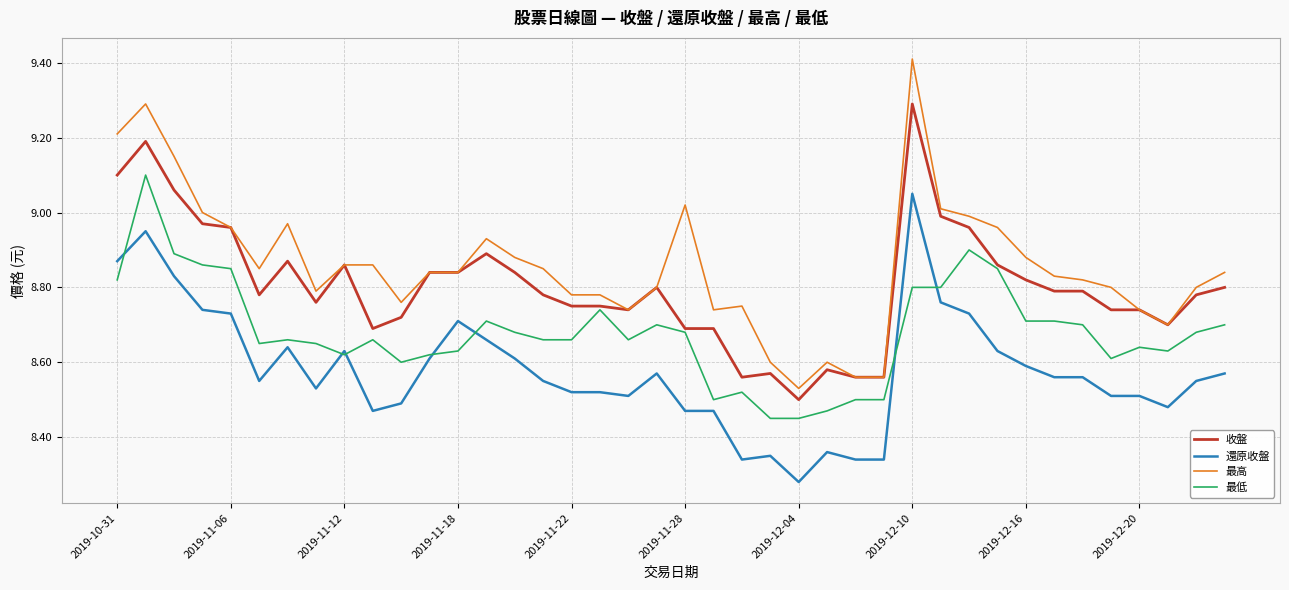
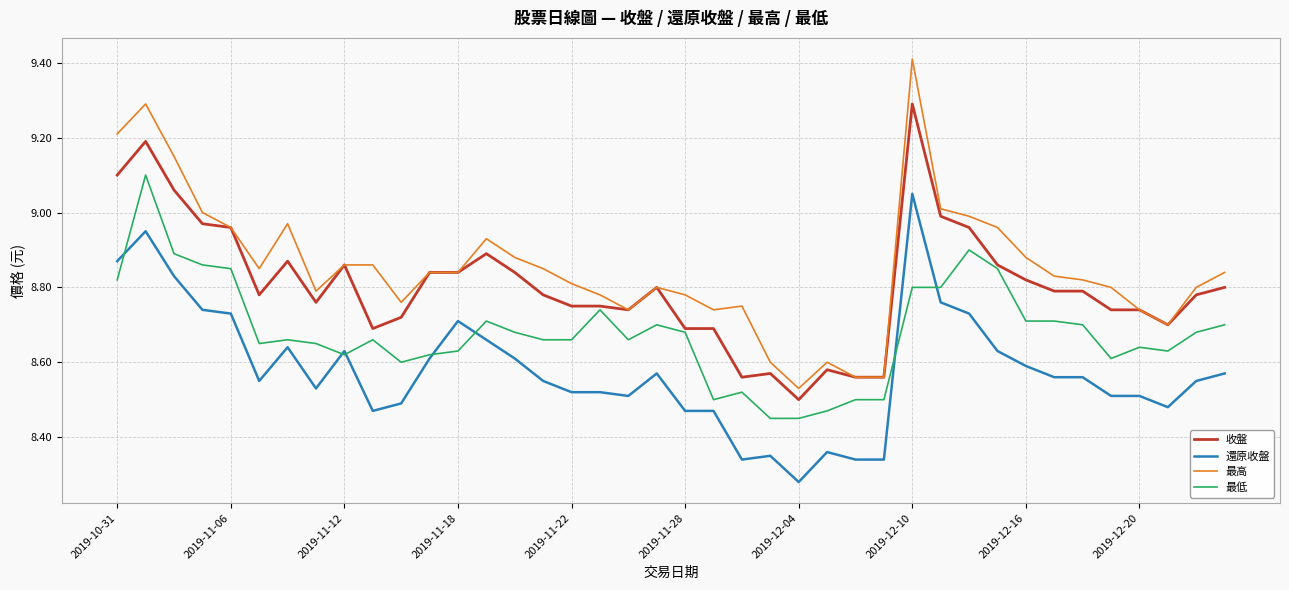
最高, 2019-11-22: 8.78 -> 8.81
最高, 2019-11-28: 9.02 -> 8.78
